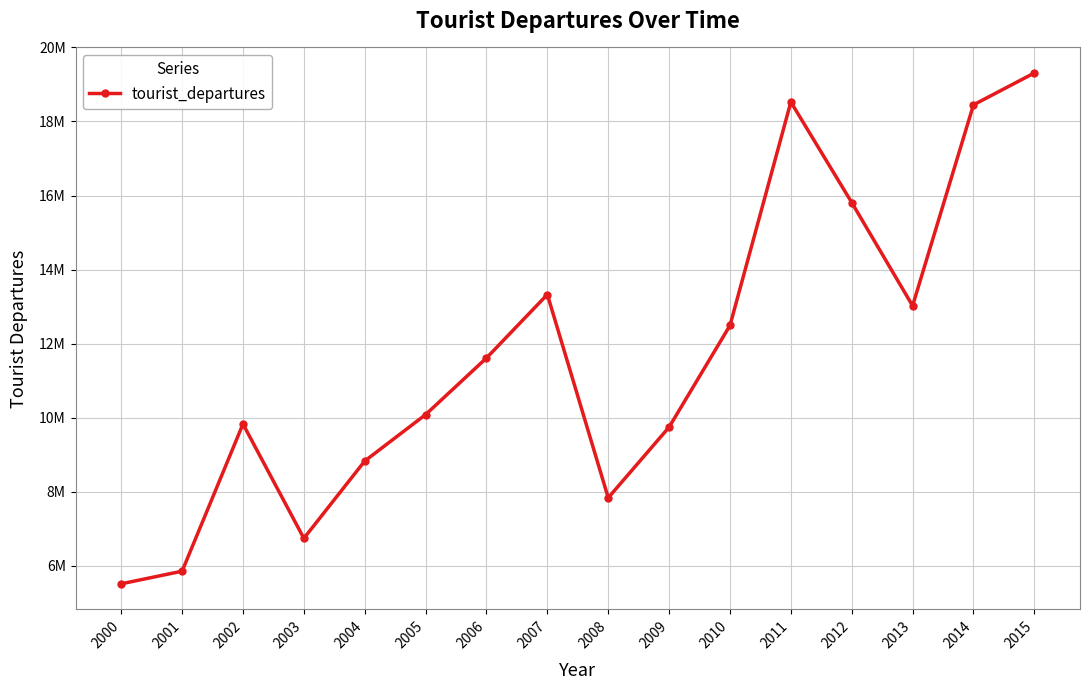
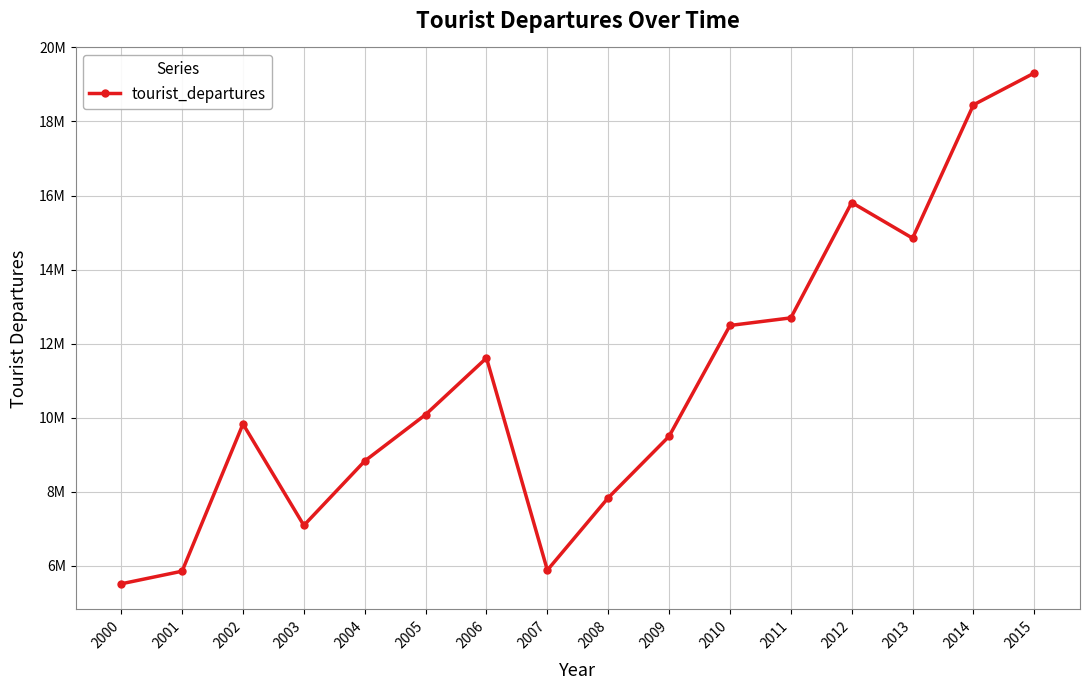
2003: 6700000 -> 7100000
2007: 13300000 -> 5900000
2009: 9700000 -> 9500000
2011: 18500000 -> 12700000
2013: 13000000 -> 14800000
